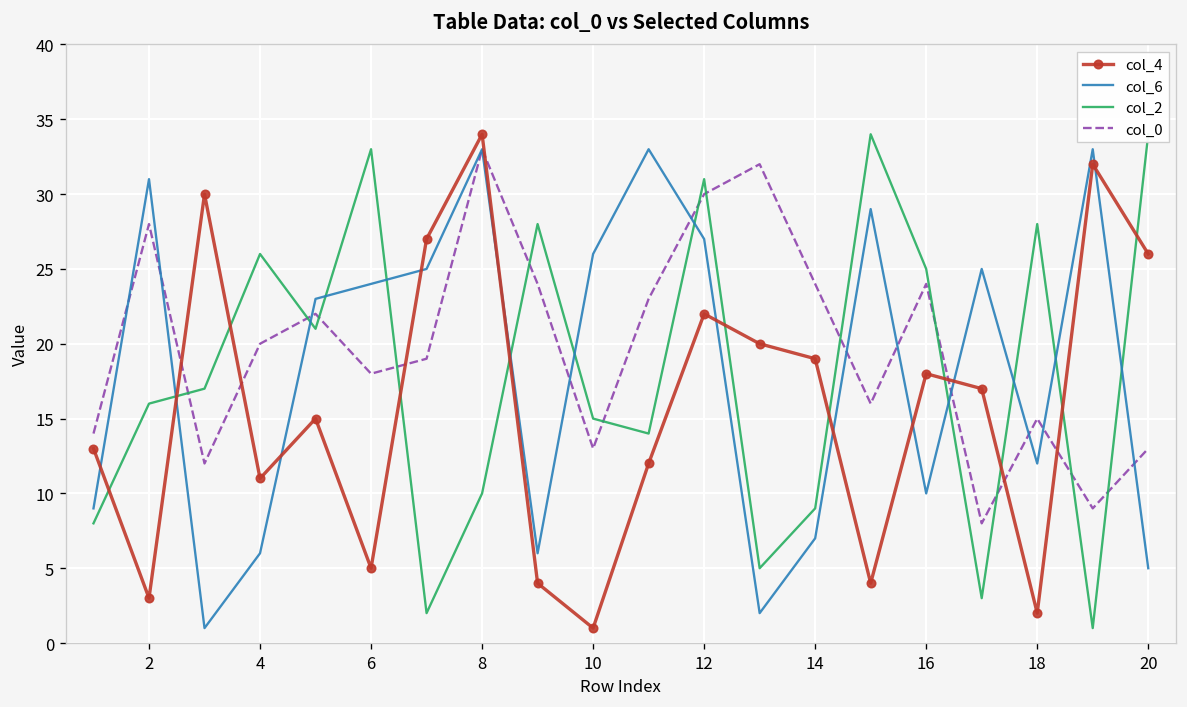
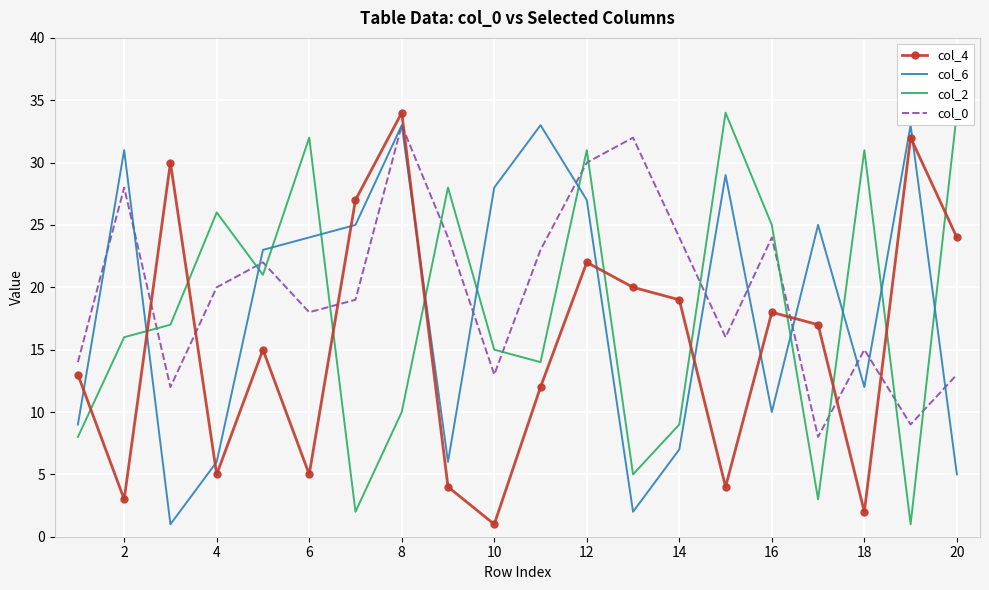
col_4, 4: 11 -> 5
col_2, 6: 33 -> 32
col_6, 10: 26 -> 28
col_2, 18: 28 -> 31
col_4, 20: 26 -> 24
